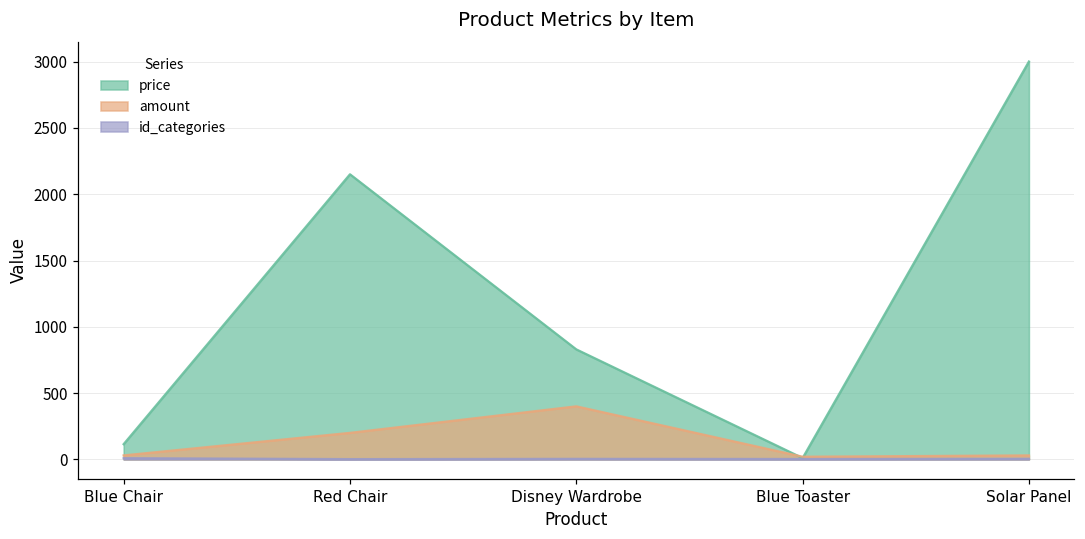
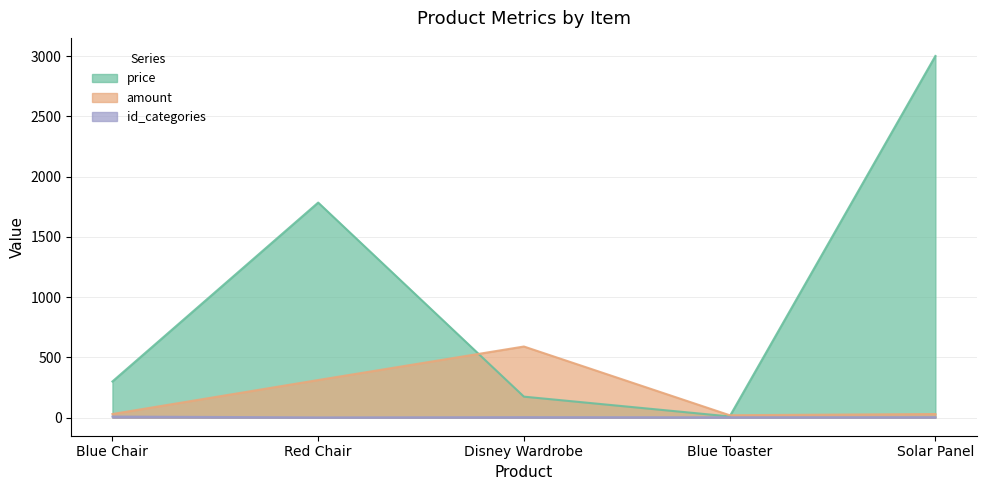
price, Blue Chair: 120 -> 300
price, Red Chair: 2150 -> 1780
amount, Red Chair: 200 -> 310
price, Disney Wardrobe: 830 -> 170
amount, Disney Wardrobe: 400 -> 590
